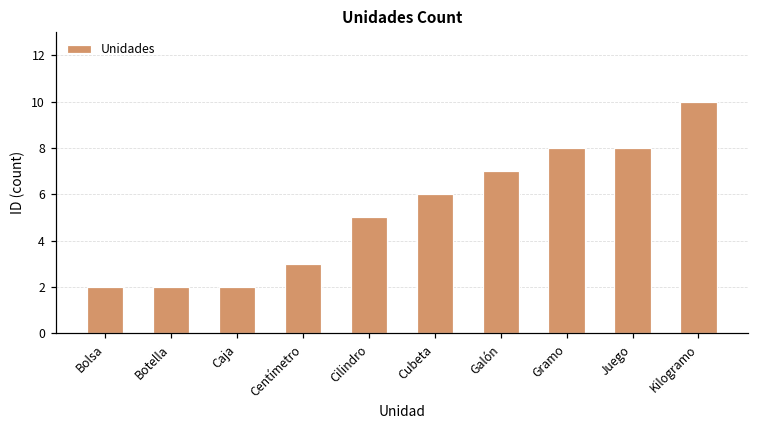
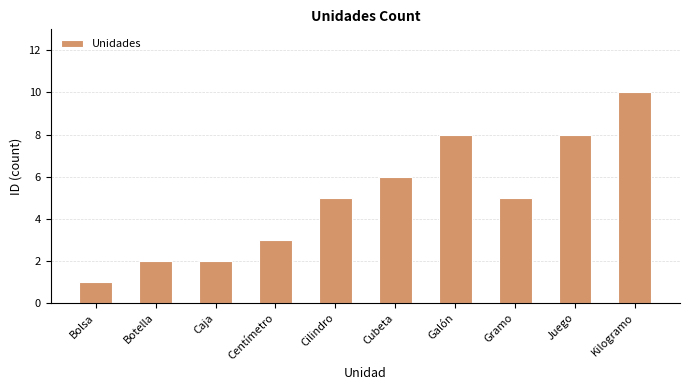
Bolsa: 2 -> 1
Galón: 7 -> 8
Gramo: 8 -> 5
